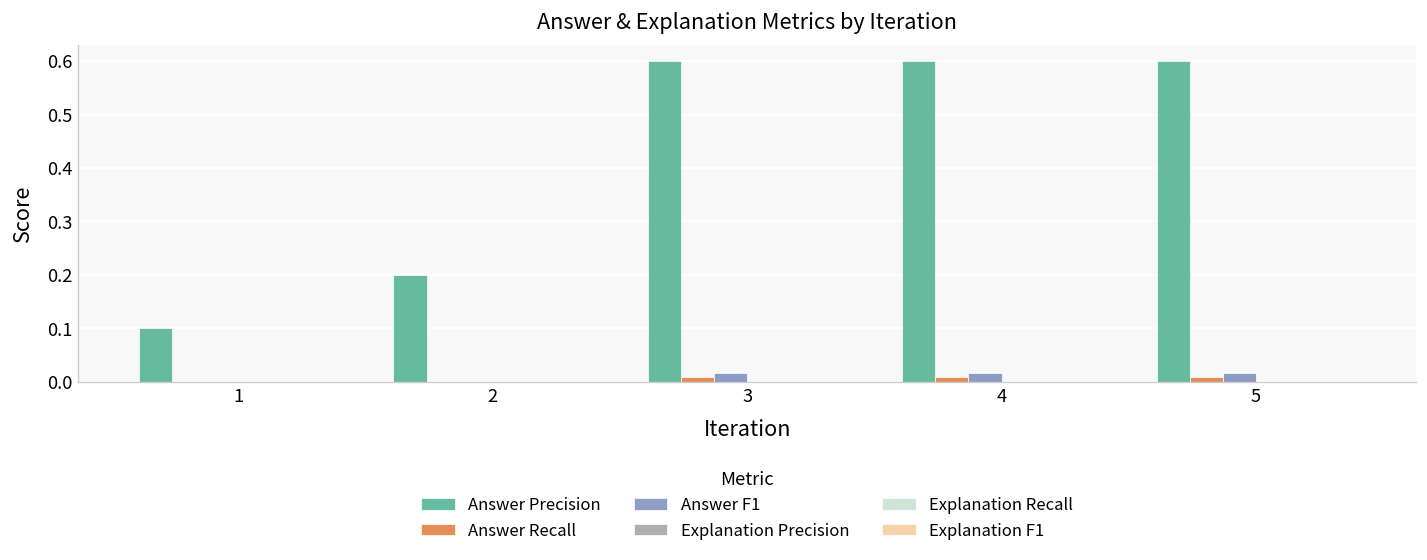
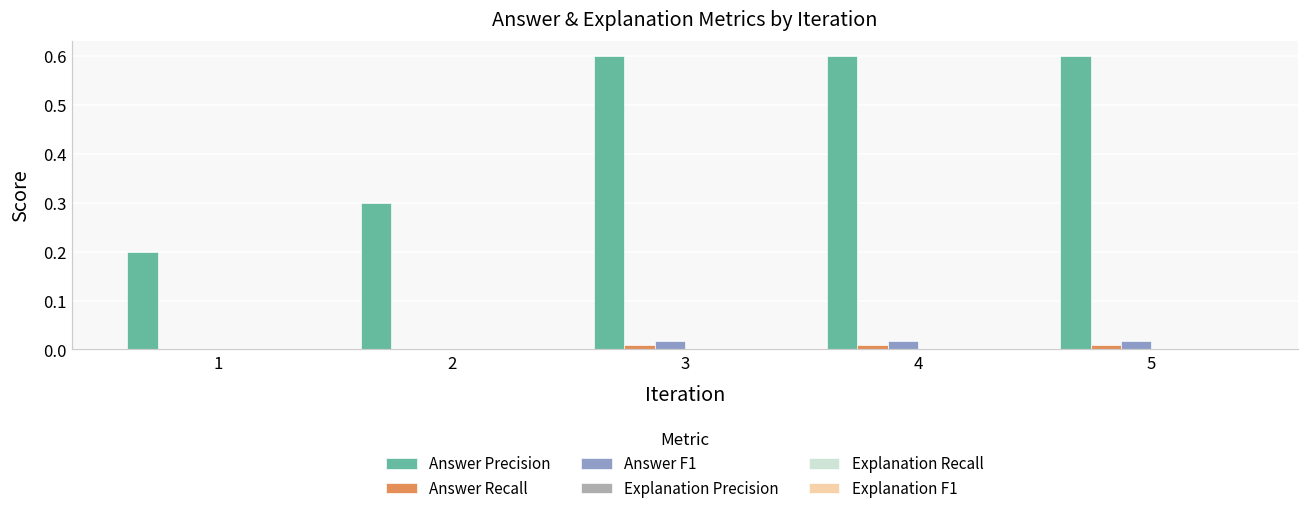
Answer Precision, 1: 0.1 -> 0.2
Answer Precision, 2: 0.2 -> 0.3
